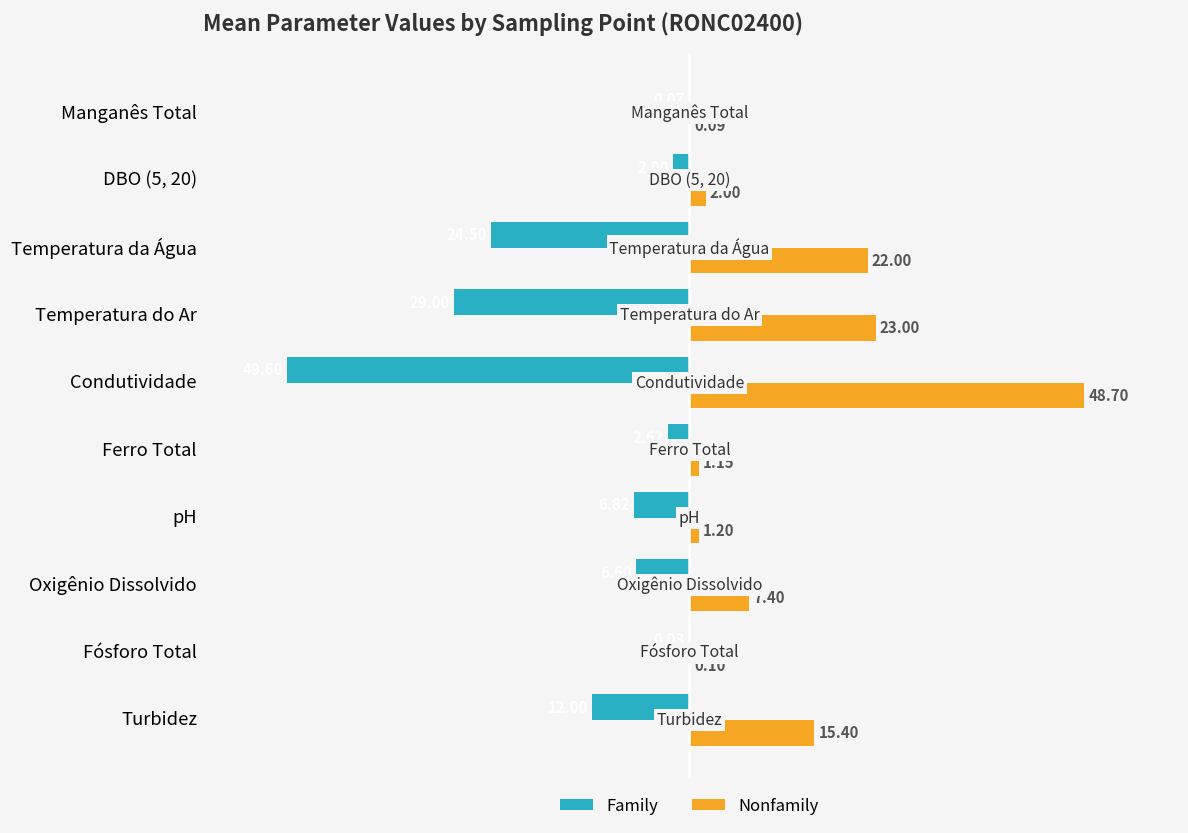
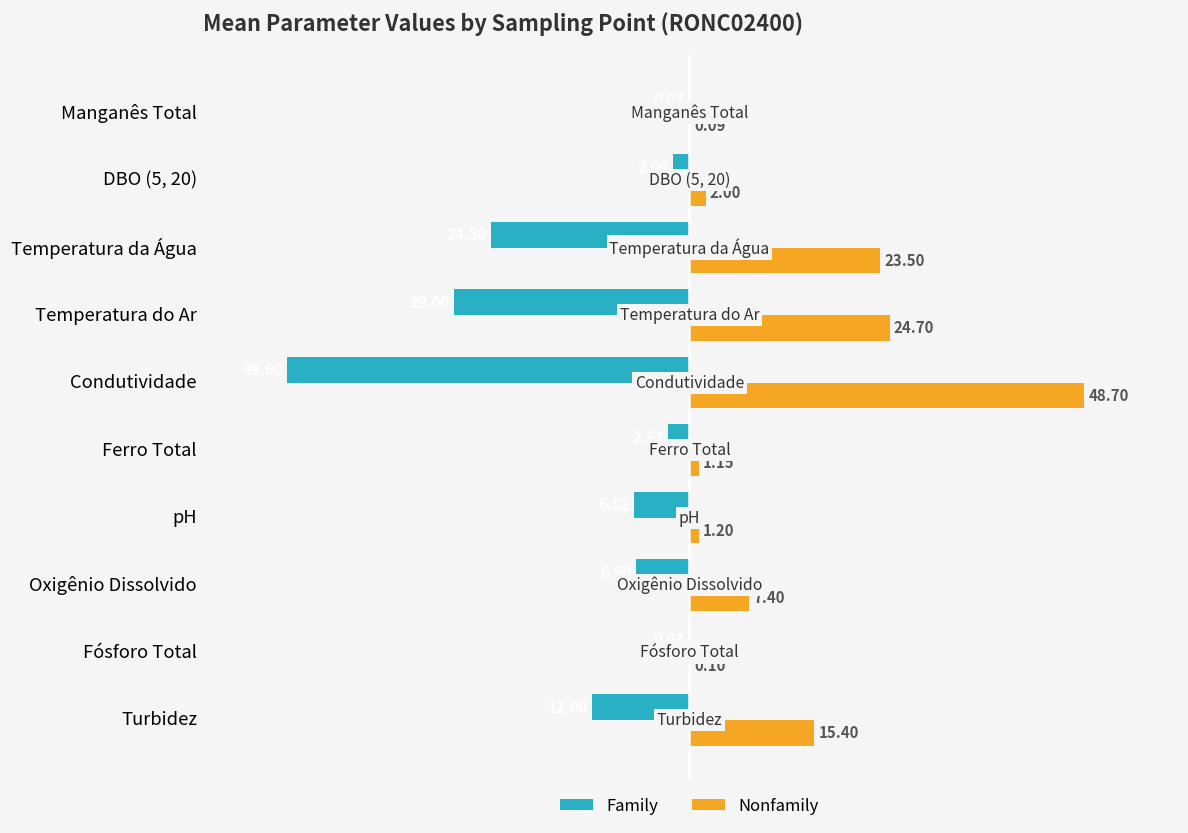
Nonfamily, Temperatura da Água: 22.00 -> 23.50
Nonfamily, Temperatura do Ar: 23.00 -> 24.70
